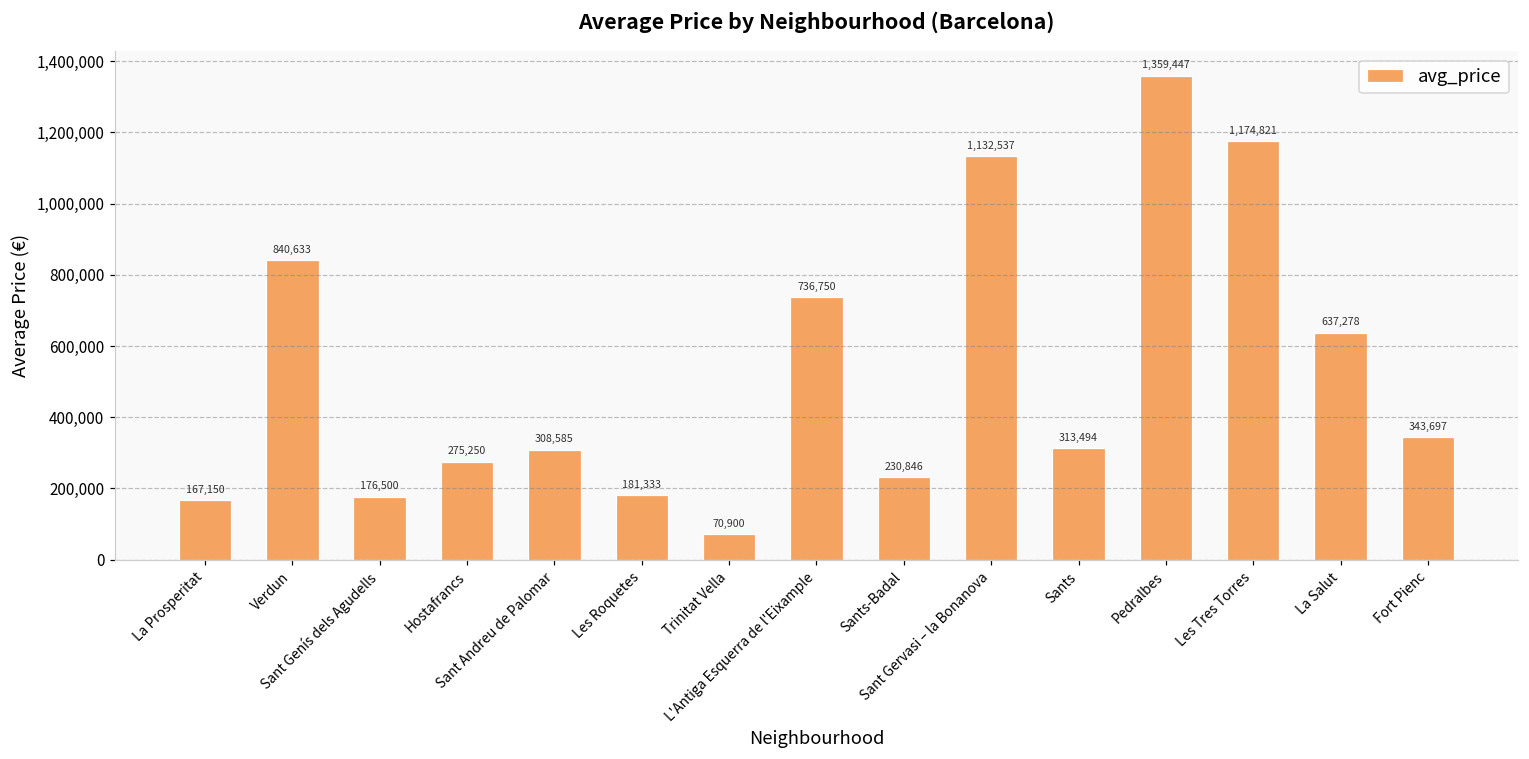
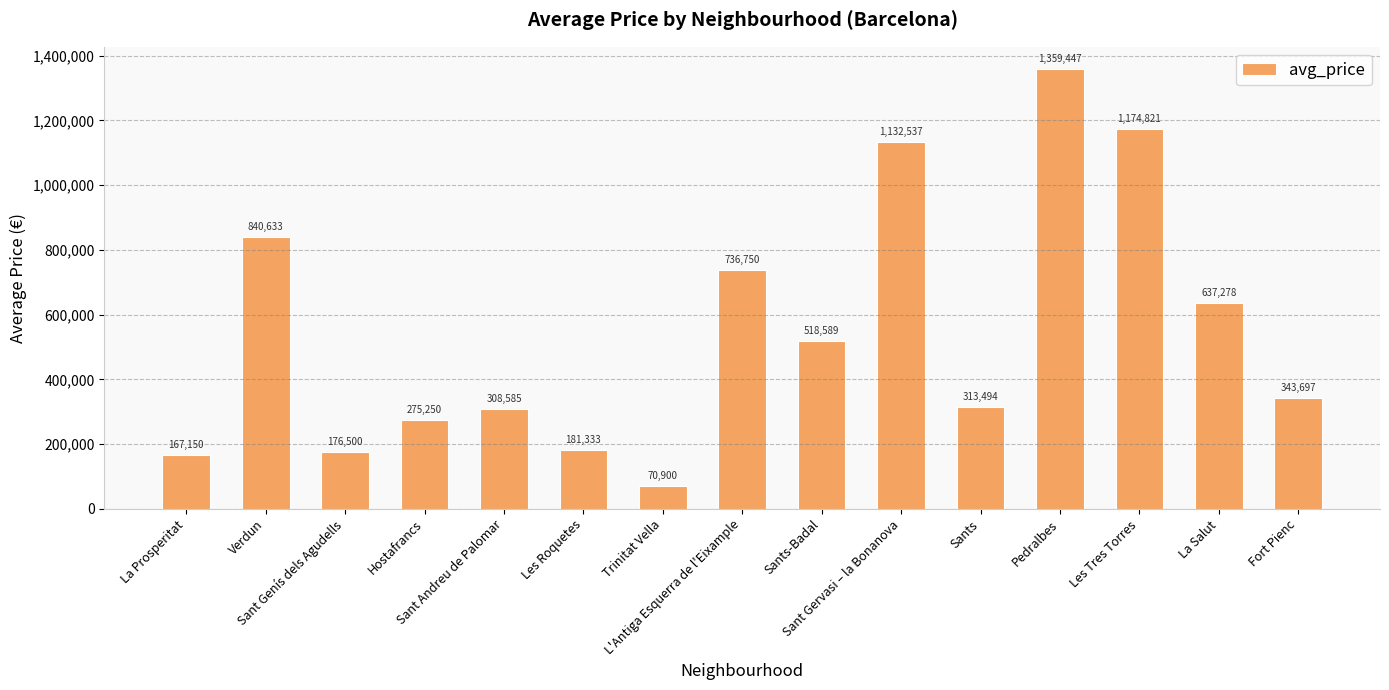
Sants-Badal: 230,846 -> 518,589
